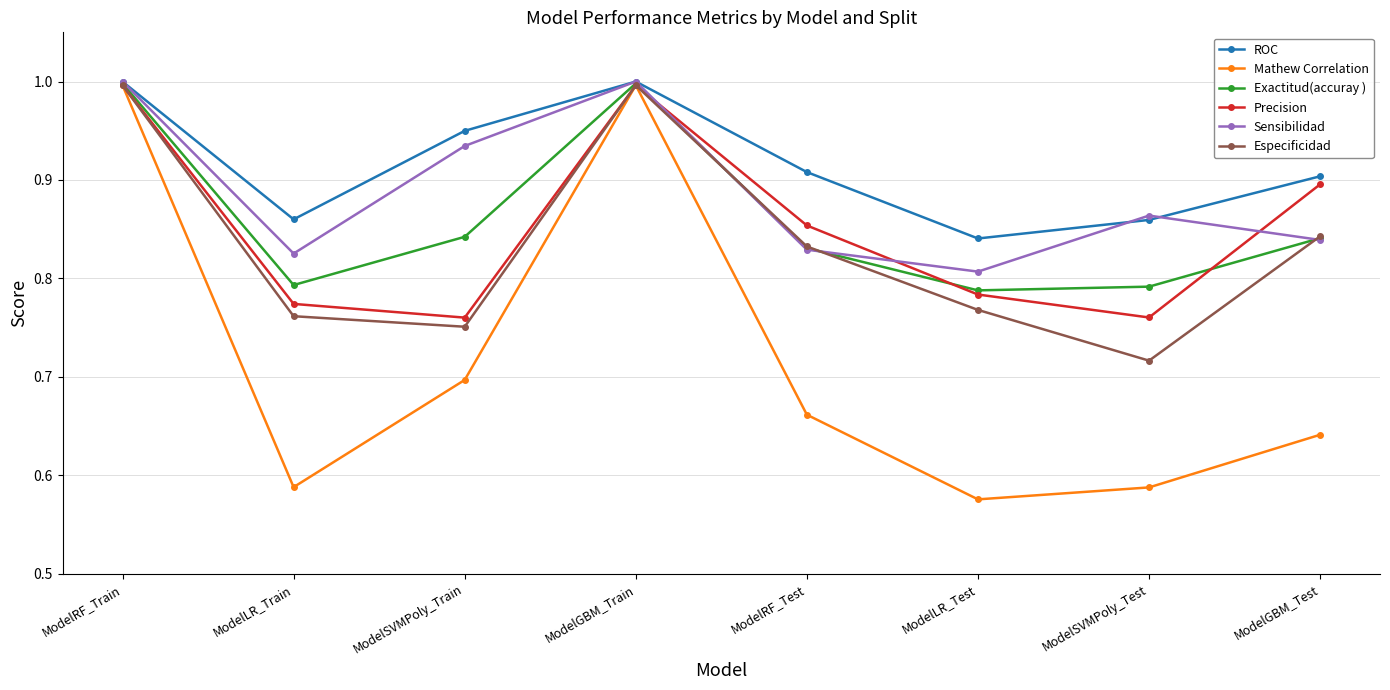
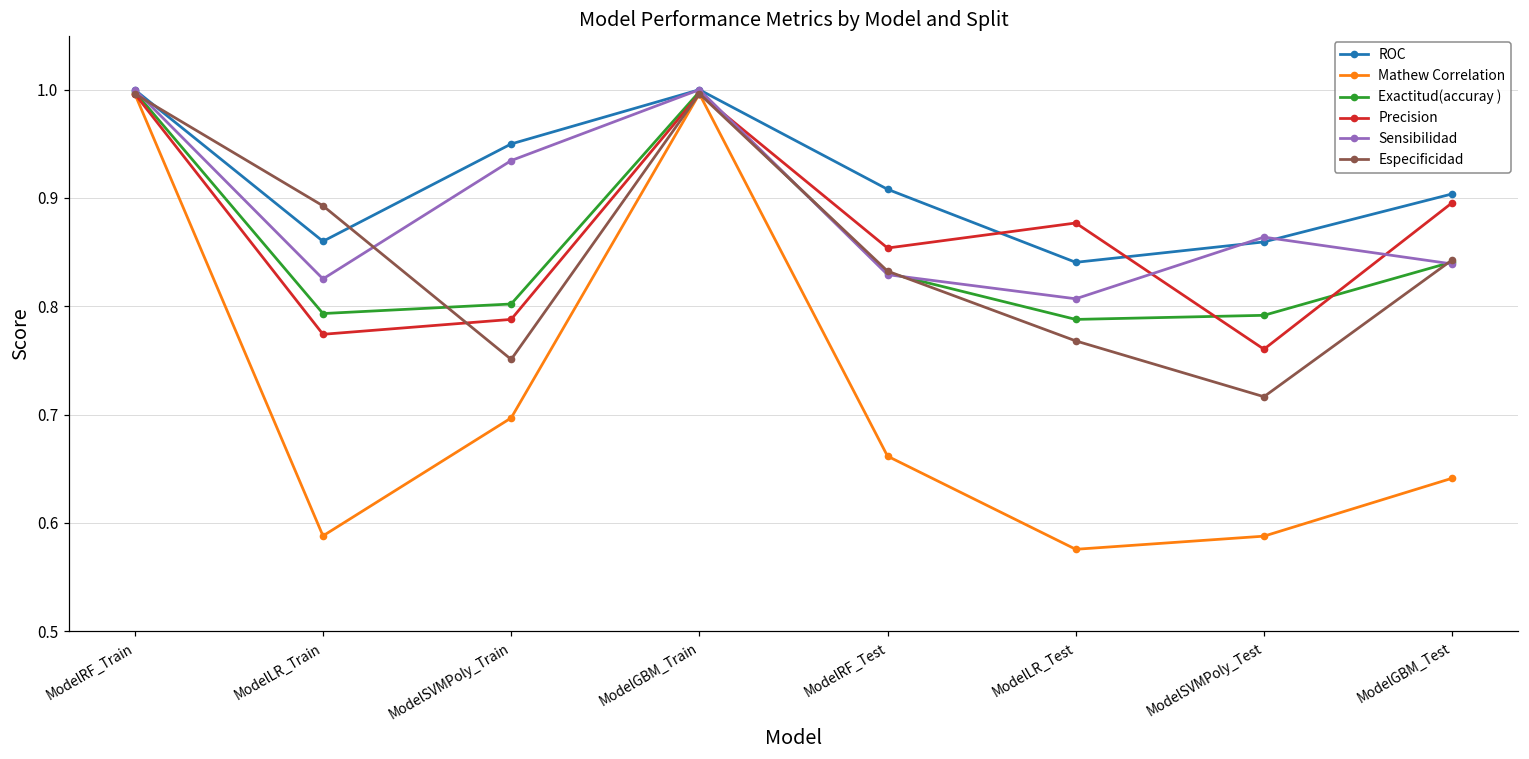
Especificidad, ModelLR_Train: 0.76 -> 0.89
Exactitud(accuray ), ModelSVMPoly_Train: 0.84 -> 0.80
Precision, ModelSVMPoly_Train: 0.76 -> 0.79
Precision, ModelLR_Test: 0.78 -> 0.88
